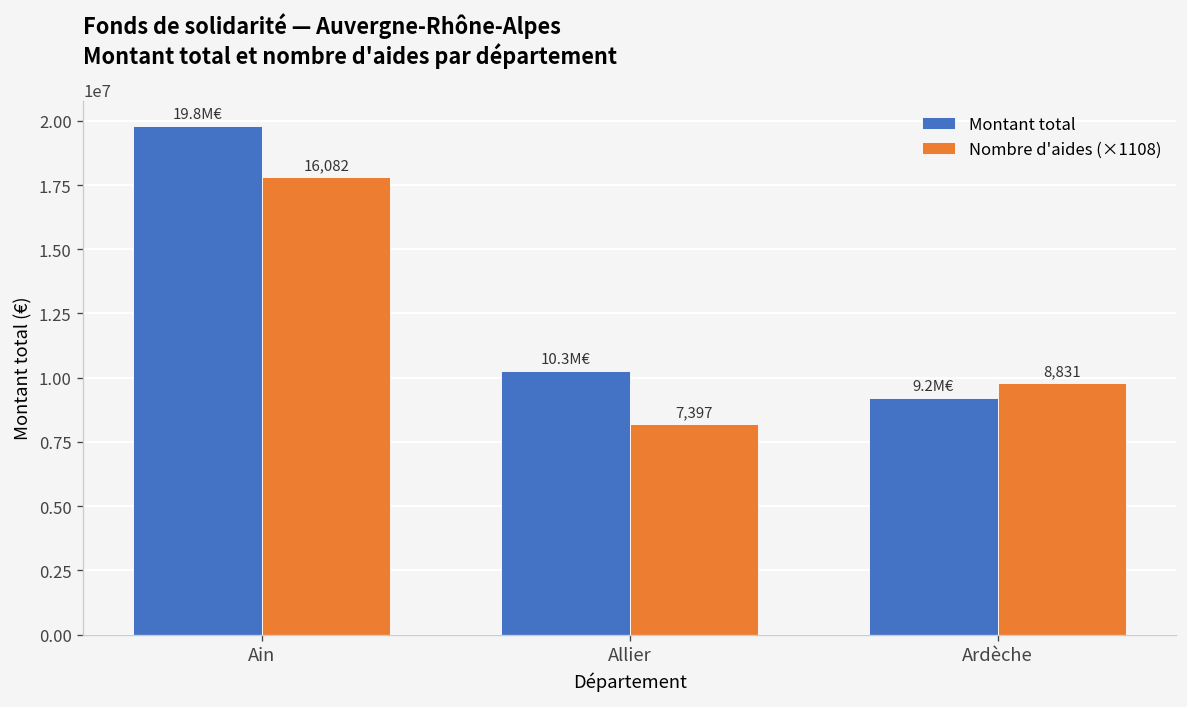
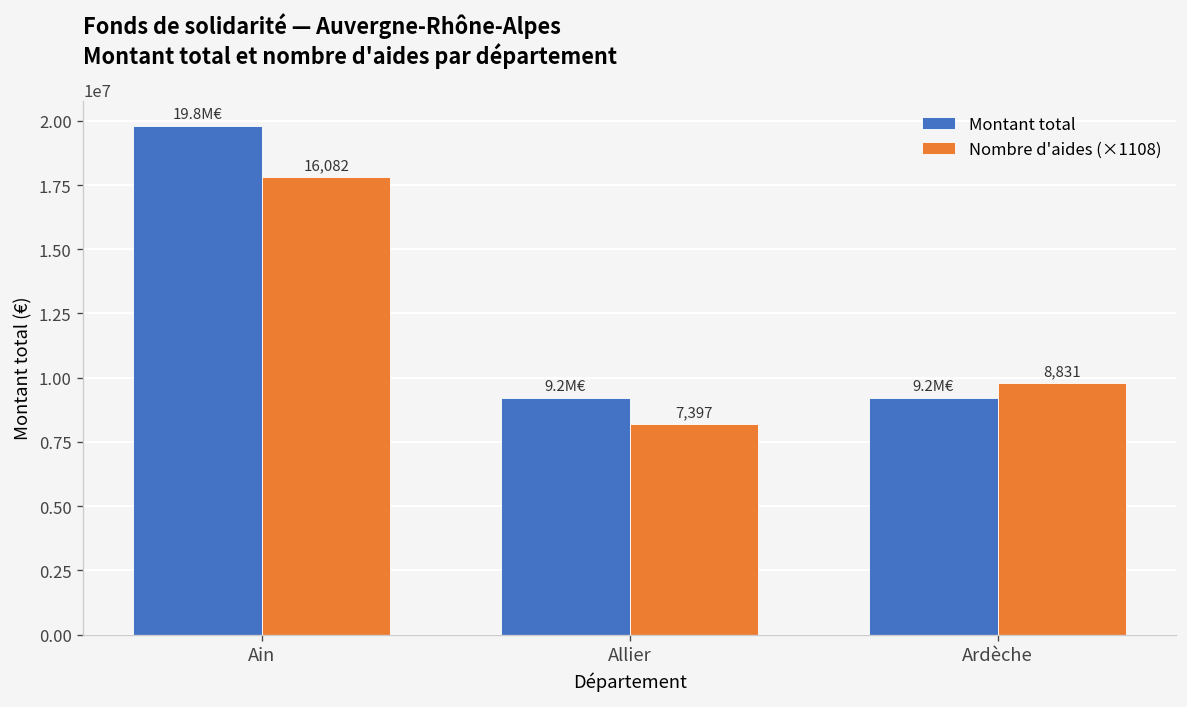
Montant total, Allier: 10.3M€ -> 9.2M€
